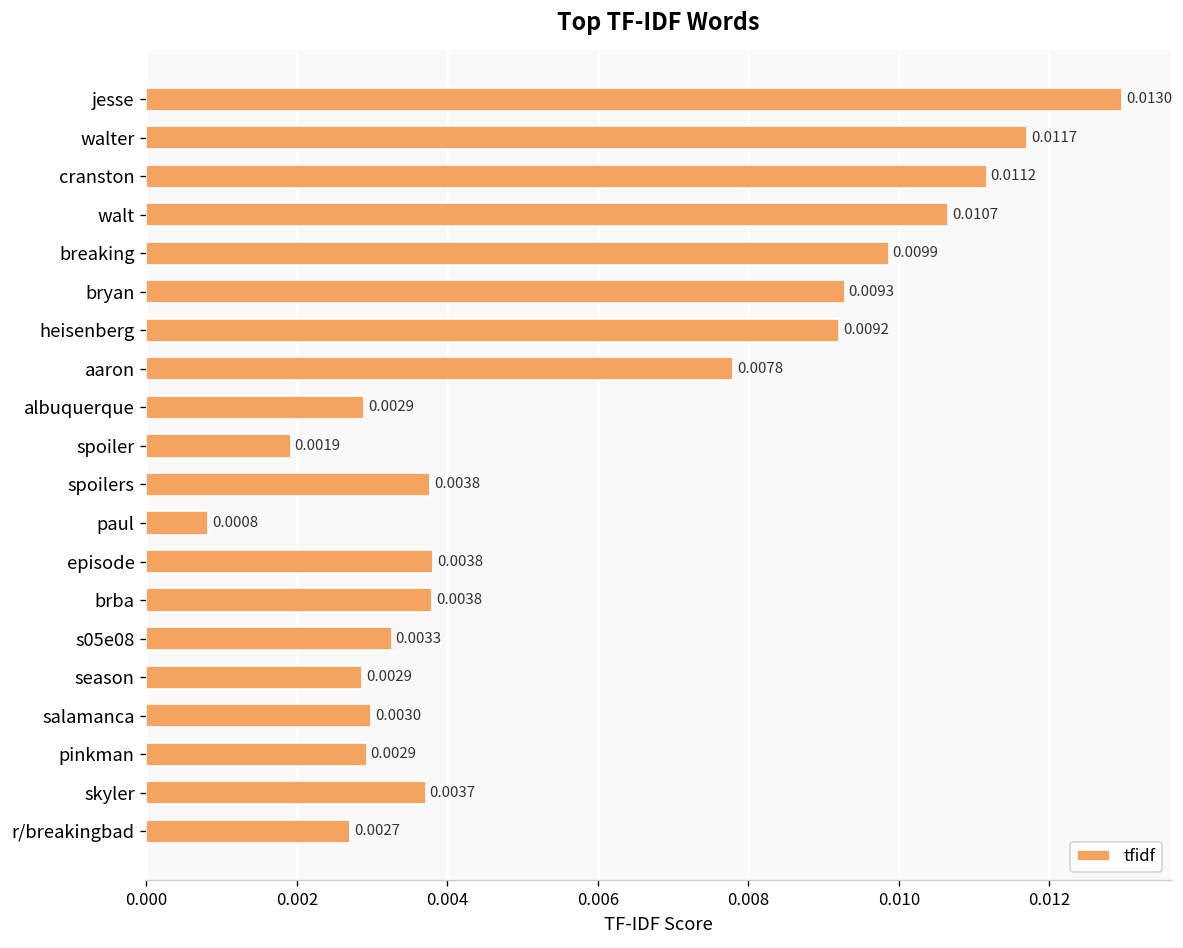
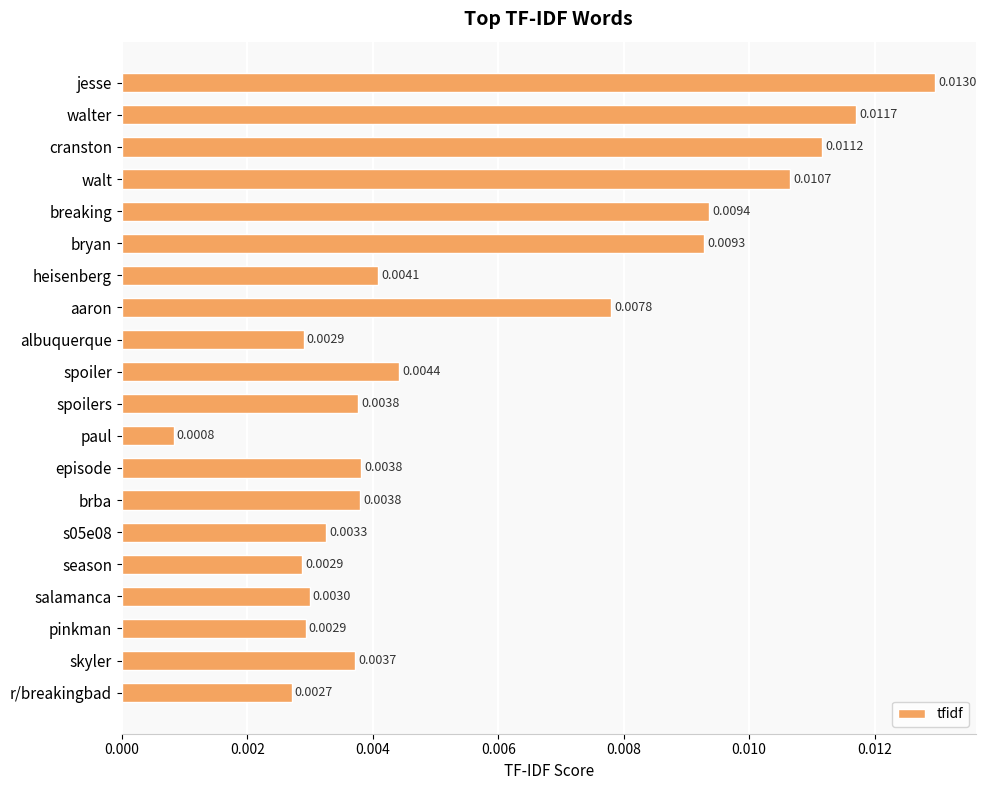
breaking: 0.0099 -> 0.0094
heisenberg: 0.0092 -> 0.0041
spoiler: 0.0019 -> 0.0044
